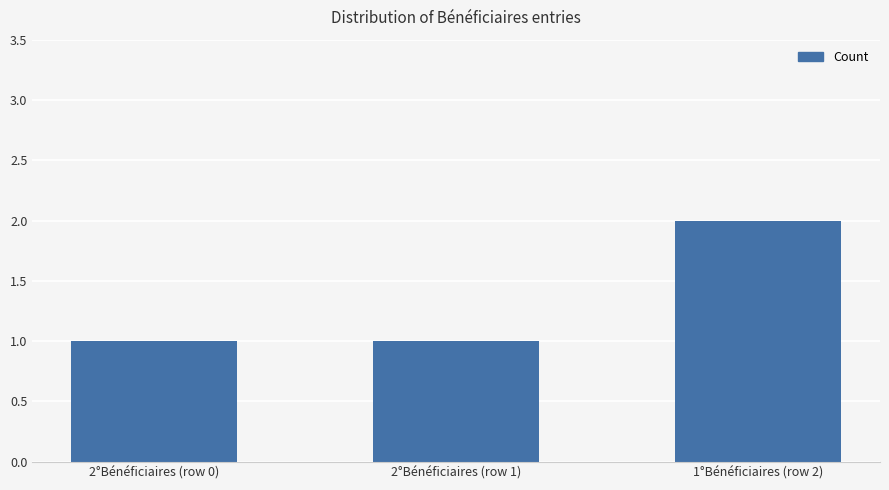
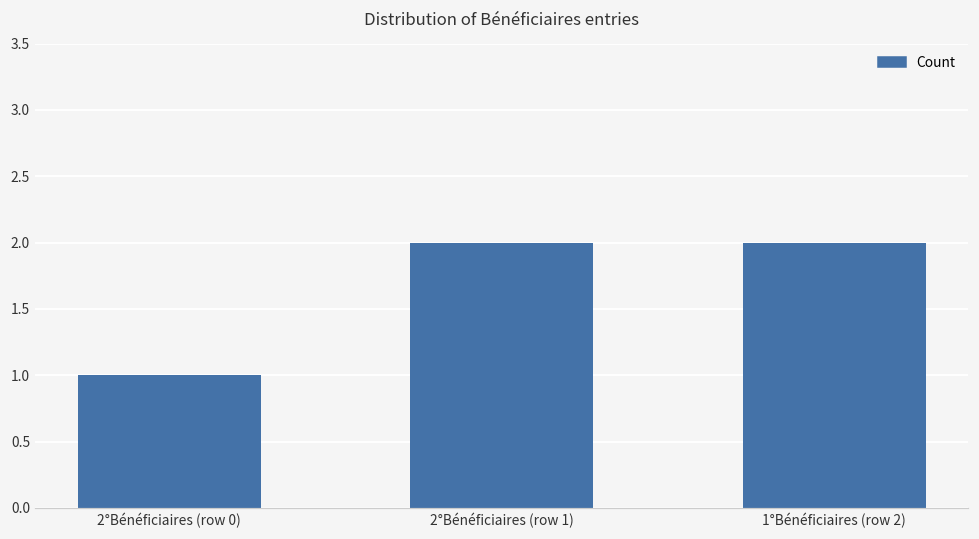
2°Bénéficiaires (row 1): 1 -> 2
